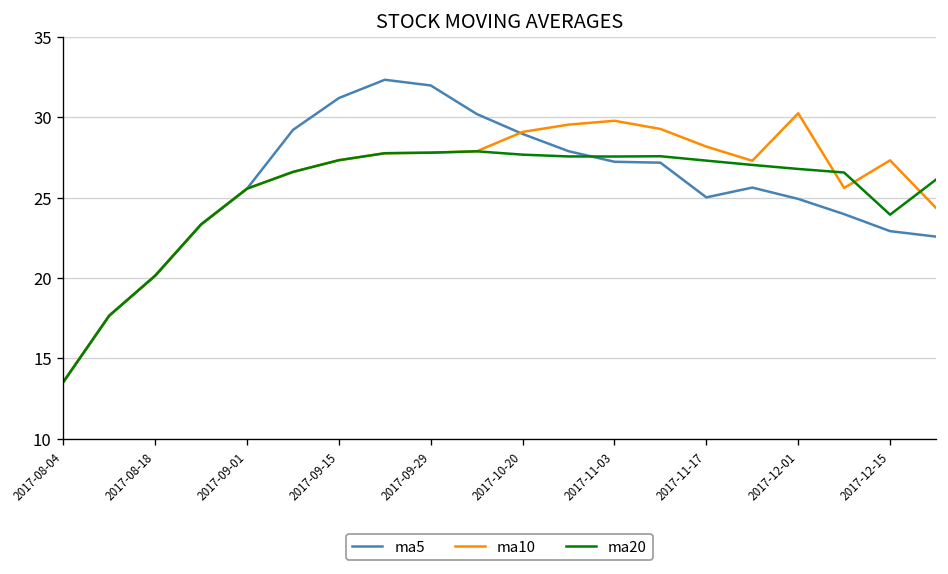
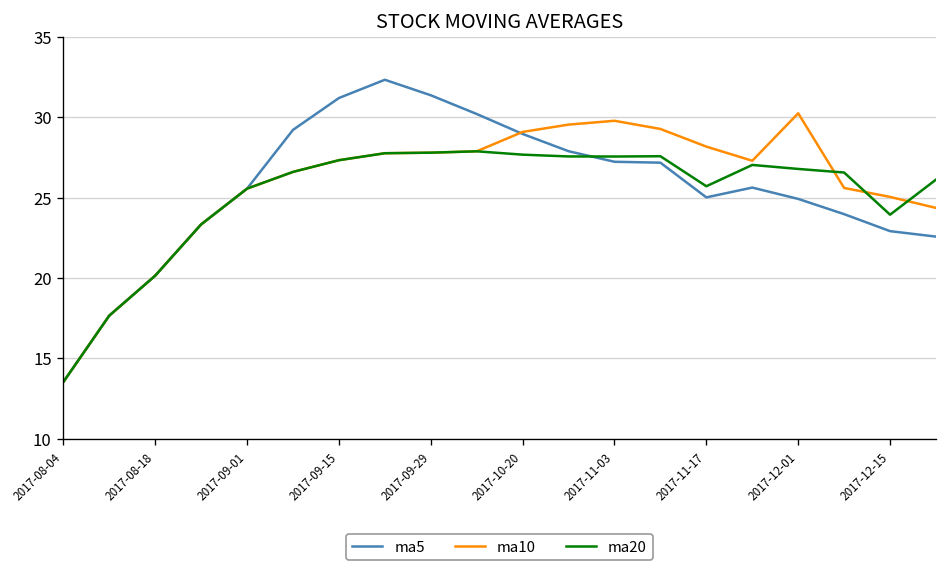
ma5, 2017-09-29: 32.0 -> 31.4
ma20, 2017-11-17: 27.3 -> 25.7
ma10, 2017-12-15: 27.3 -> 25.0
